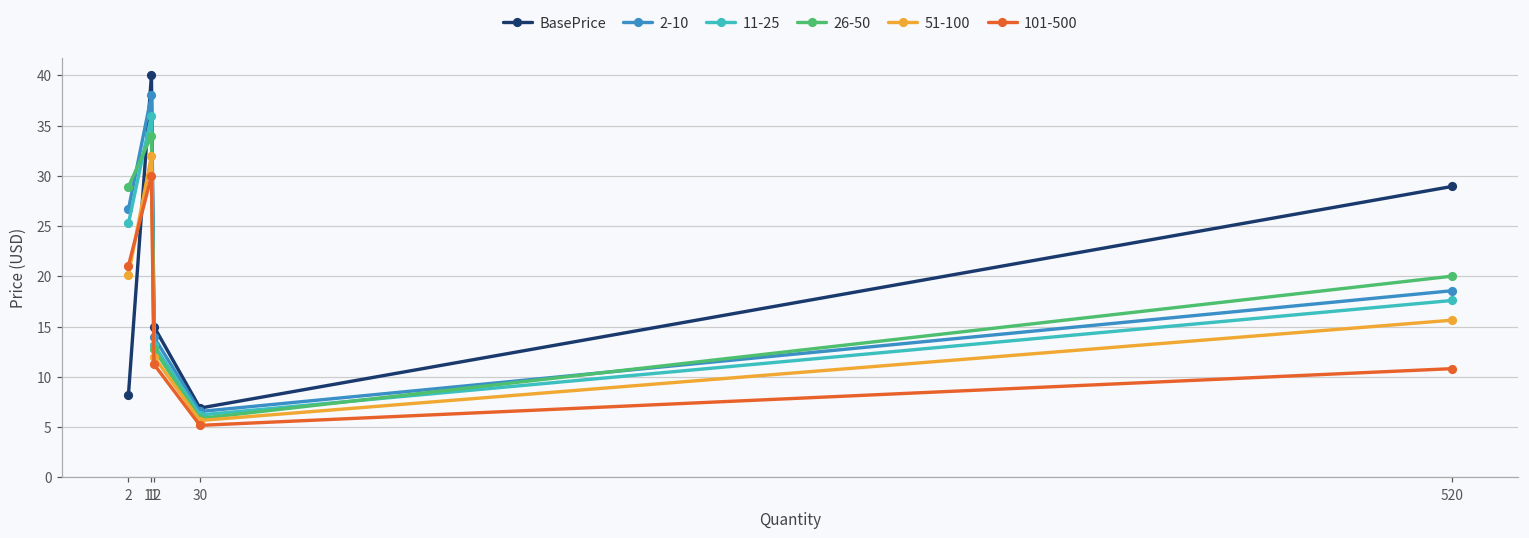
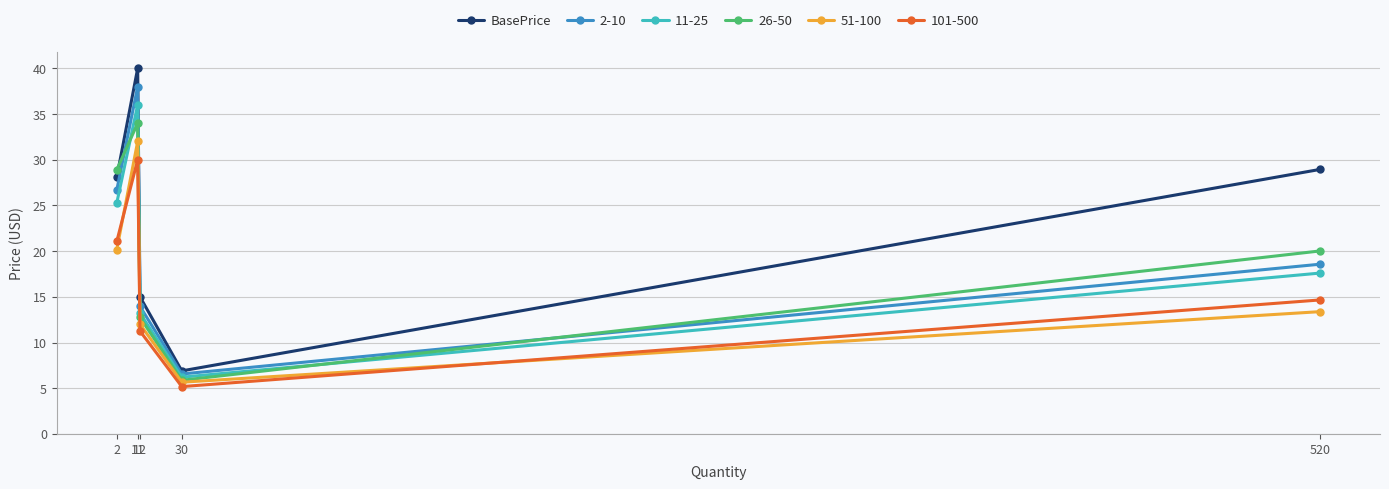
BasePrice, 2: 8 -> 28
51-100, 520: 16 -> 13
101-500, 520: 11 -> 15
